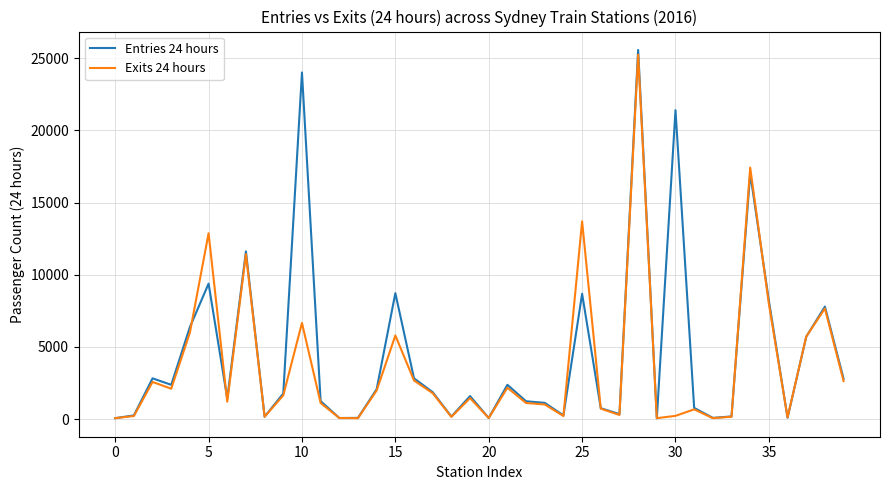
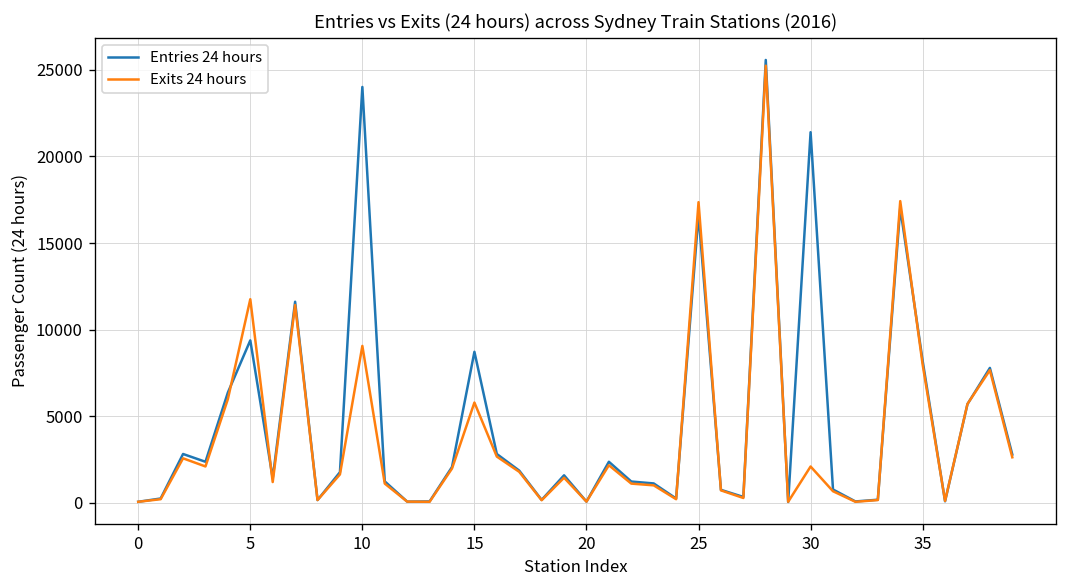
Exits 24 hours, 5: 12900 -> 11800
Exits 24 hours, 10: 6700 -> 9100
Entries 24 hours, 25: 8700 -> 16600
Exits 24 hours, 25: 13700 -> 17400
Exits 24 hours, 30: 200 -> 2100
